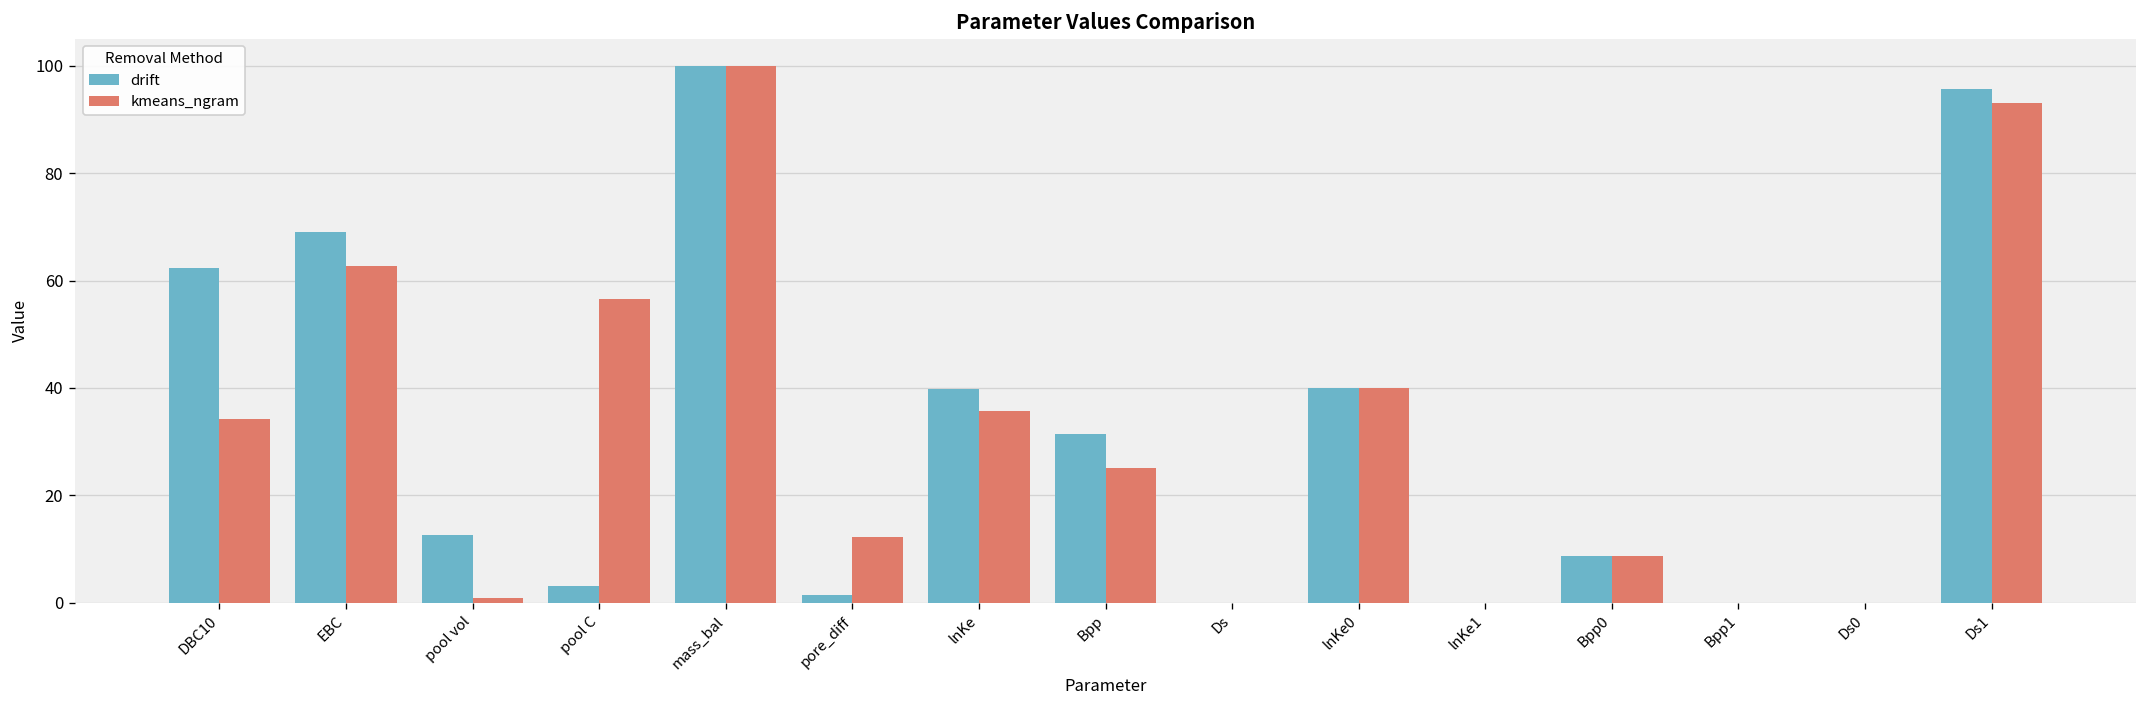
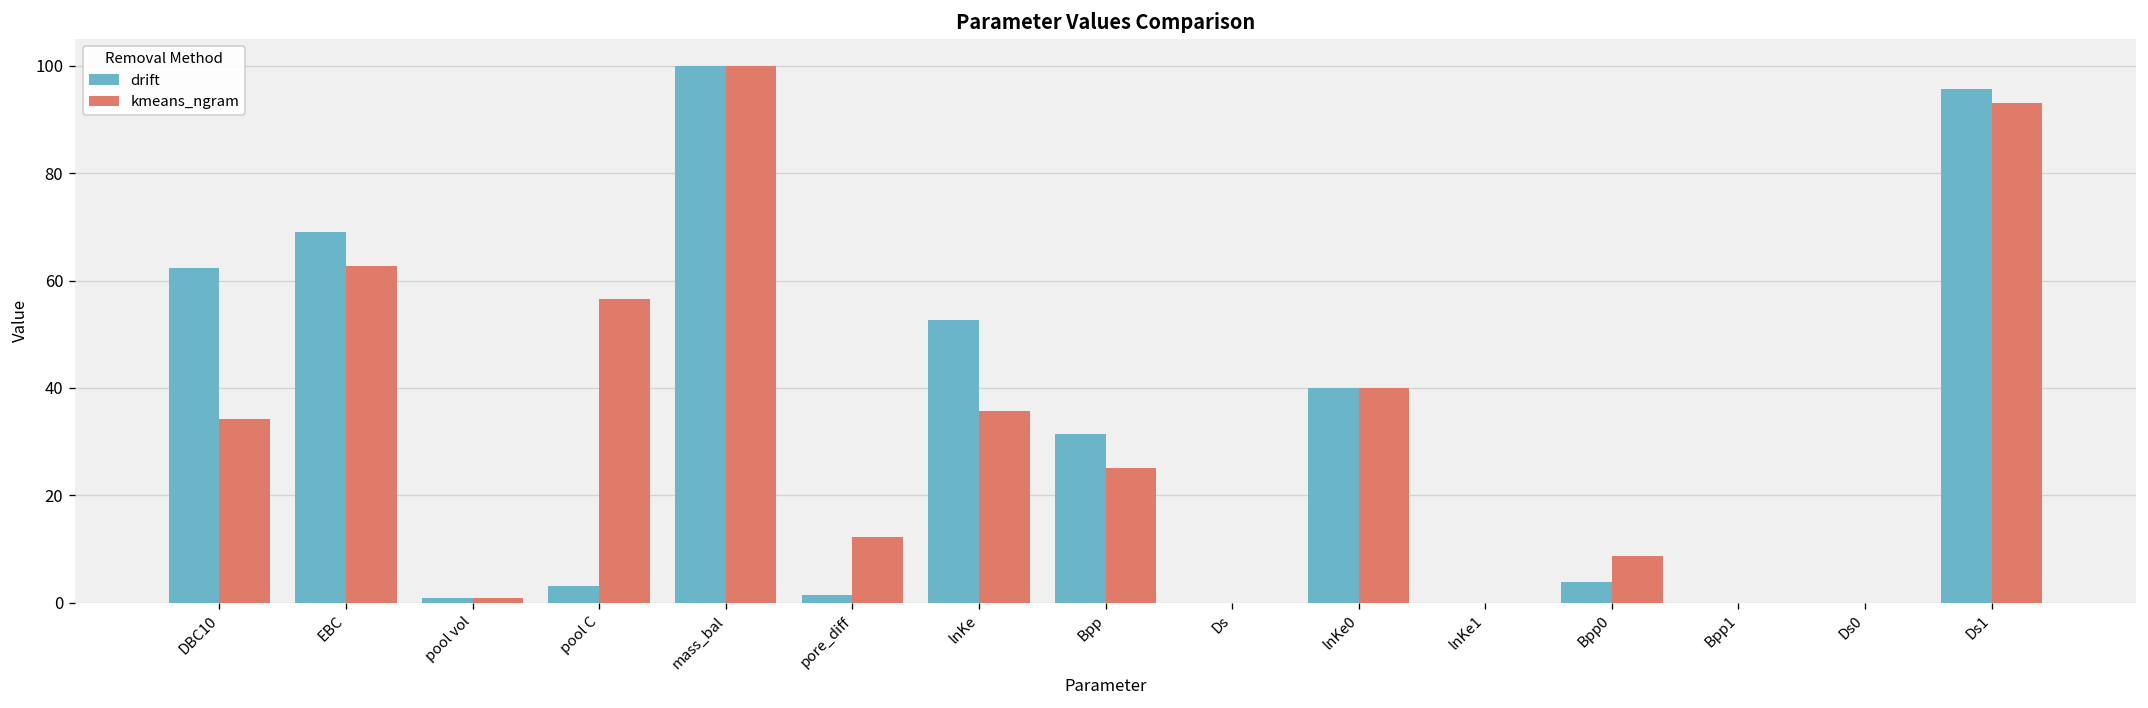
drift, pool vol: 13 -> 1
drift, lnKe: 40 -> 53
drift, Bpp0: 9 -> 4
